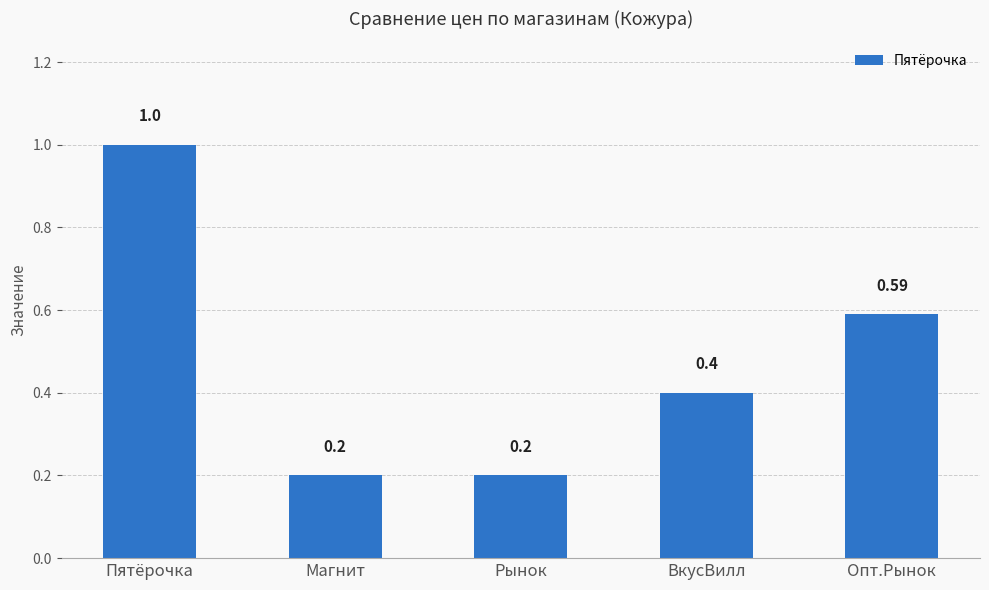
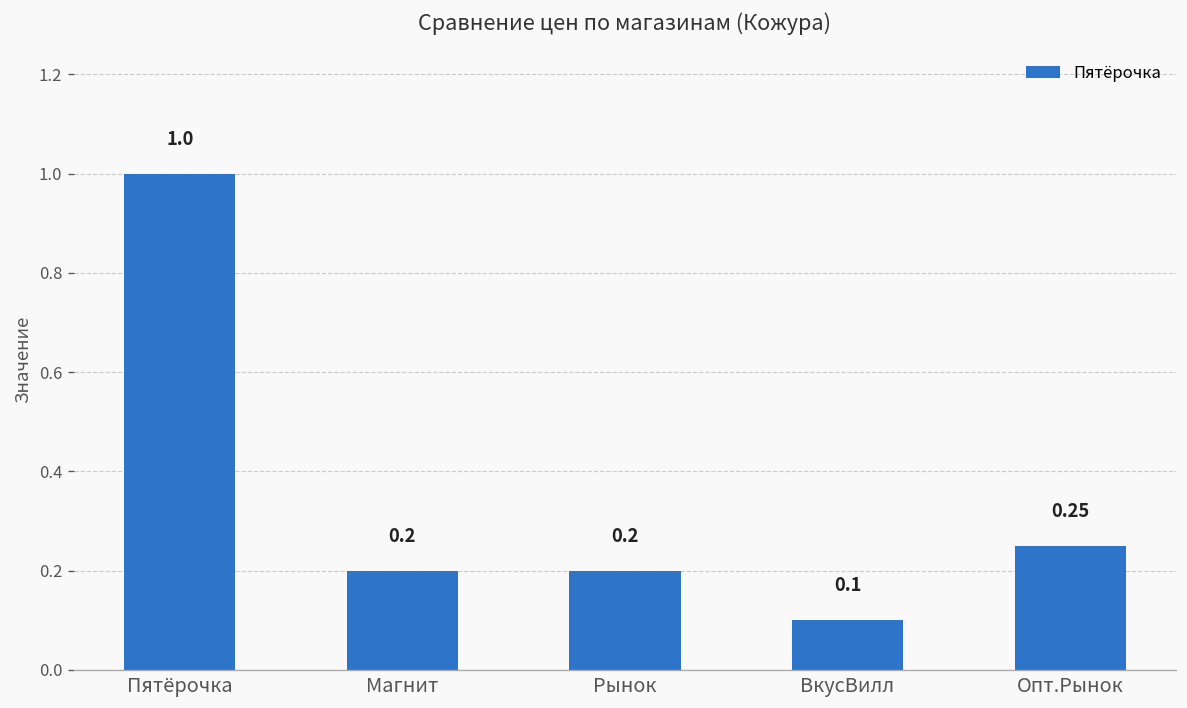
ВкусВилл: 0.4 -> 0.1
Опт.Рынок: 0.59 -> 0.25
